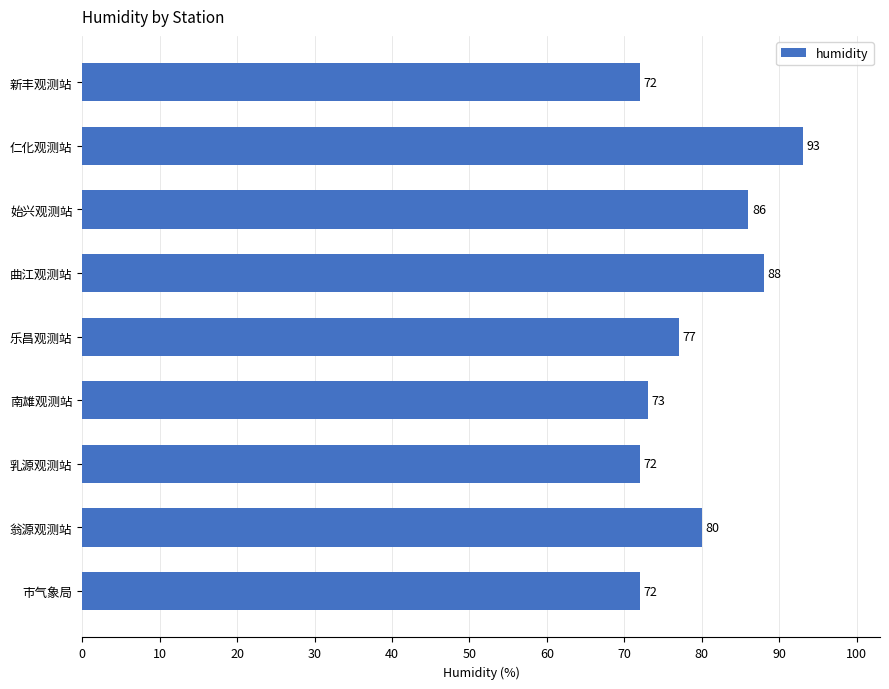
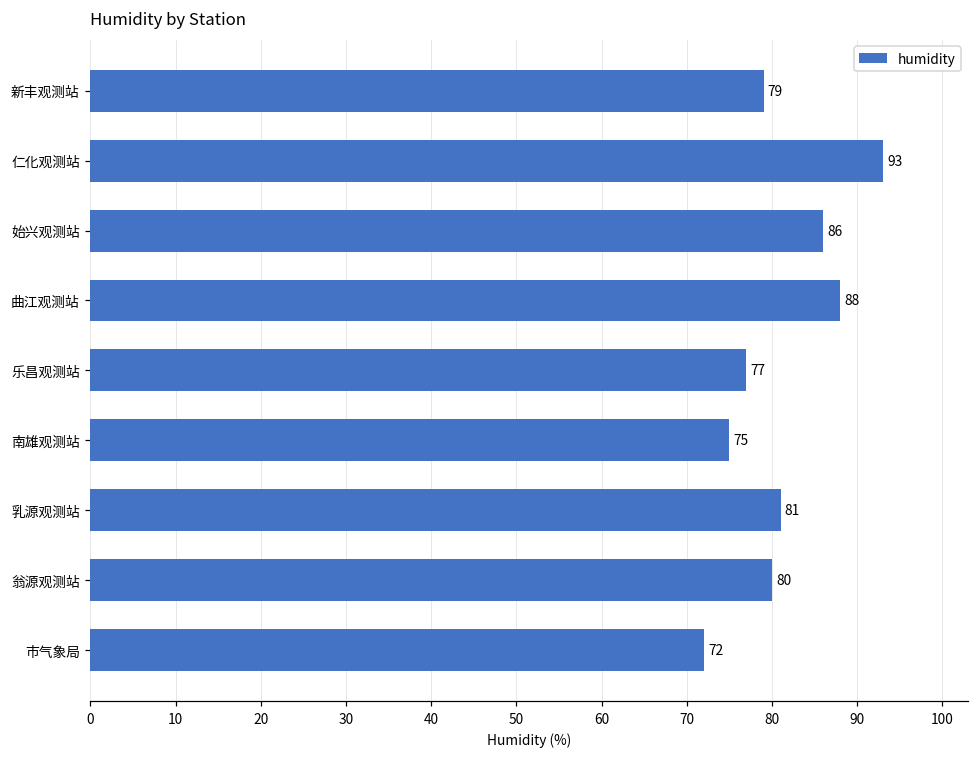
新丰观测站: 72 -> 79
南雄观测站: 73 -> 75
乳源观测站: 72 -> 81
